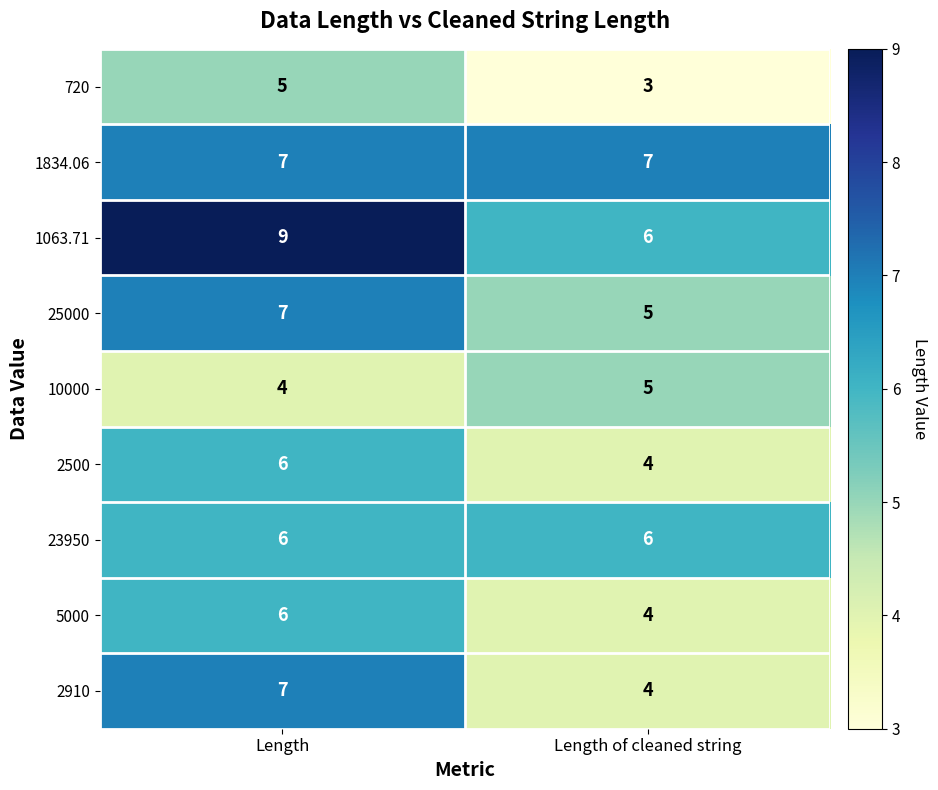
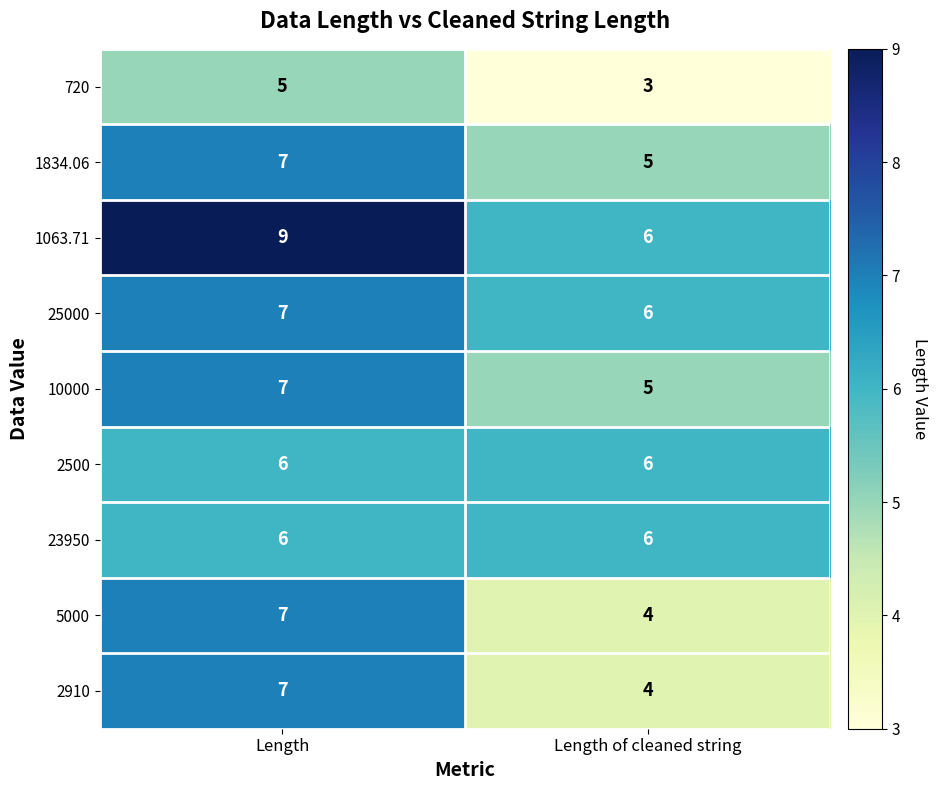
1834.06, Length of cleaned string: 7 -> 5
25000, Length of cleaned string: 5 -> 6
10000, Length: 4 -> 7
2500, Length of cleaned string: 4 -> 6
5000, Length: 6 -> 7
